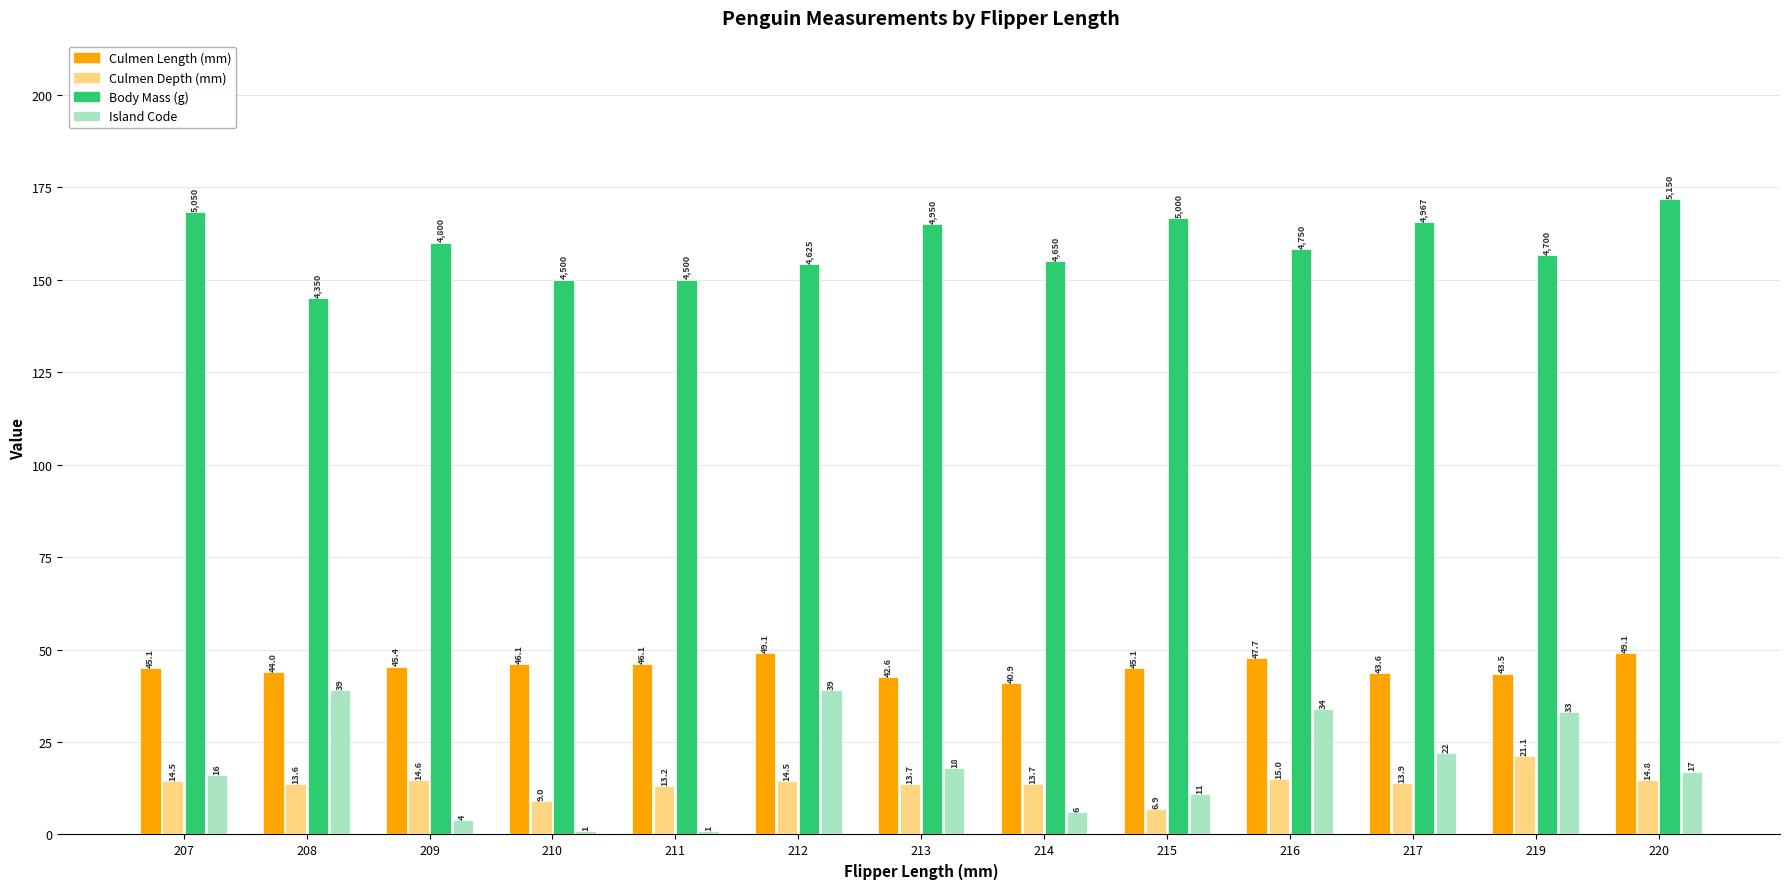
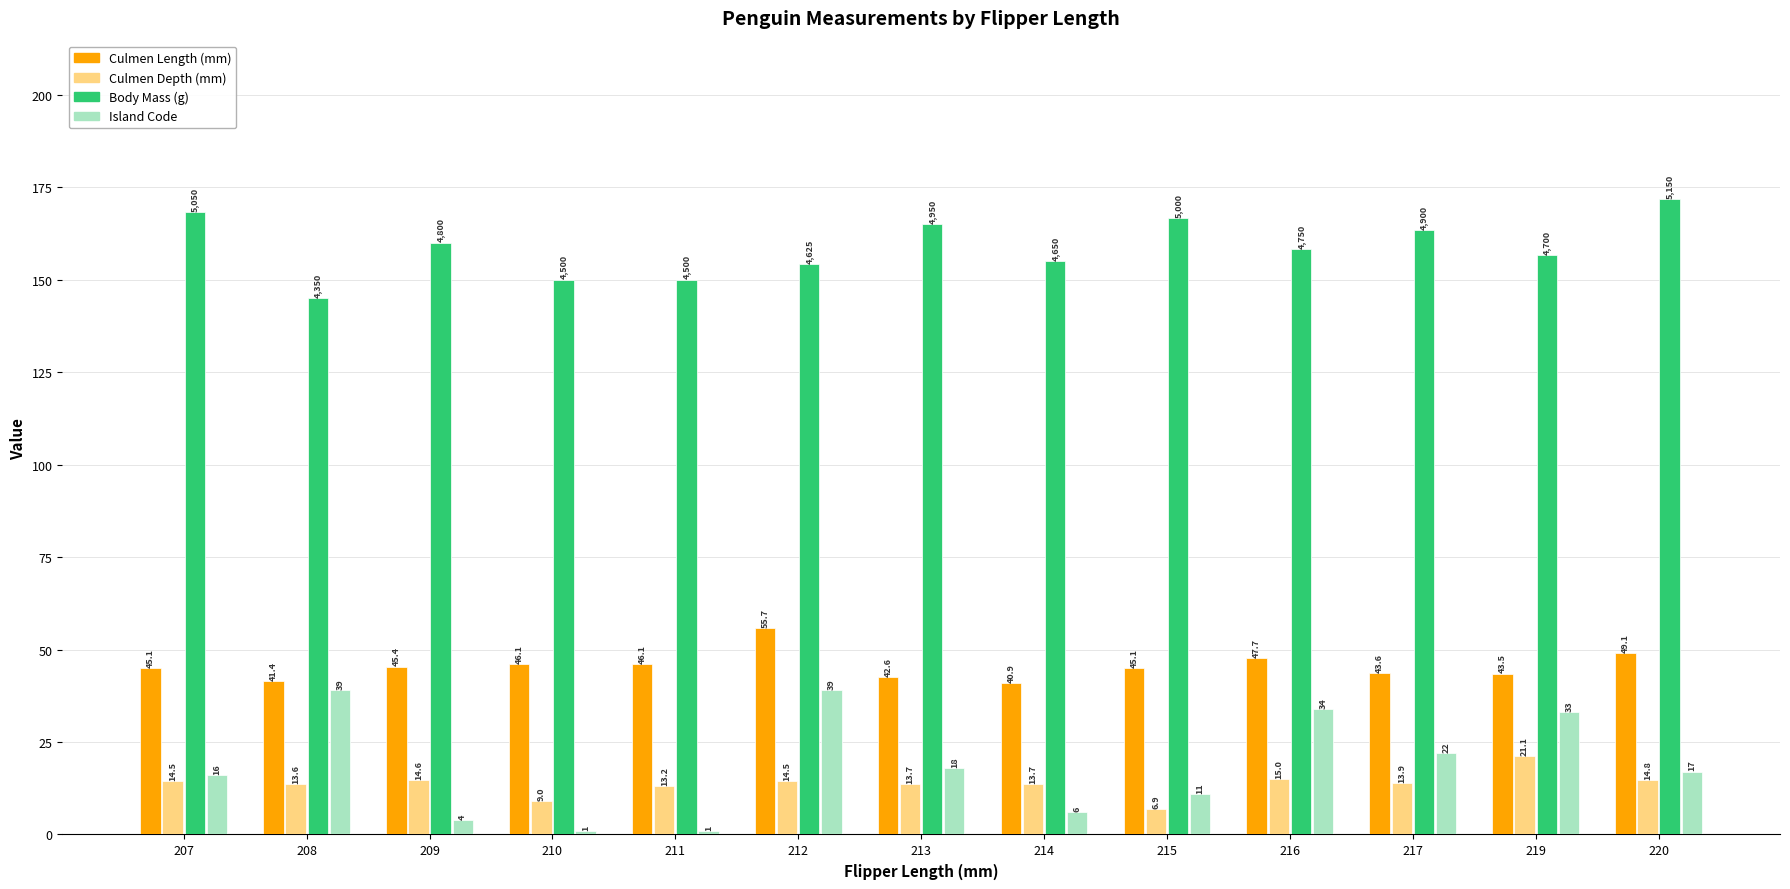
Culmen Length (mm), 208: 44.0 -> 41.4
Culmen Length (mm), 212: 49.1 -> 55.7
Body Mass (g), 217: 4,967 -> 4,900
